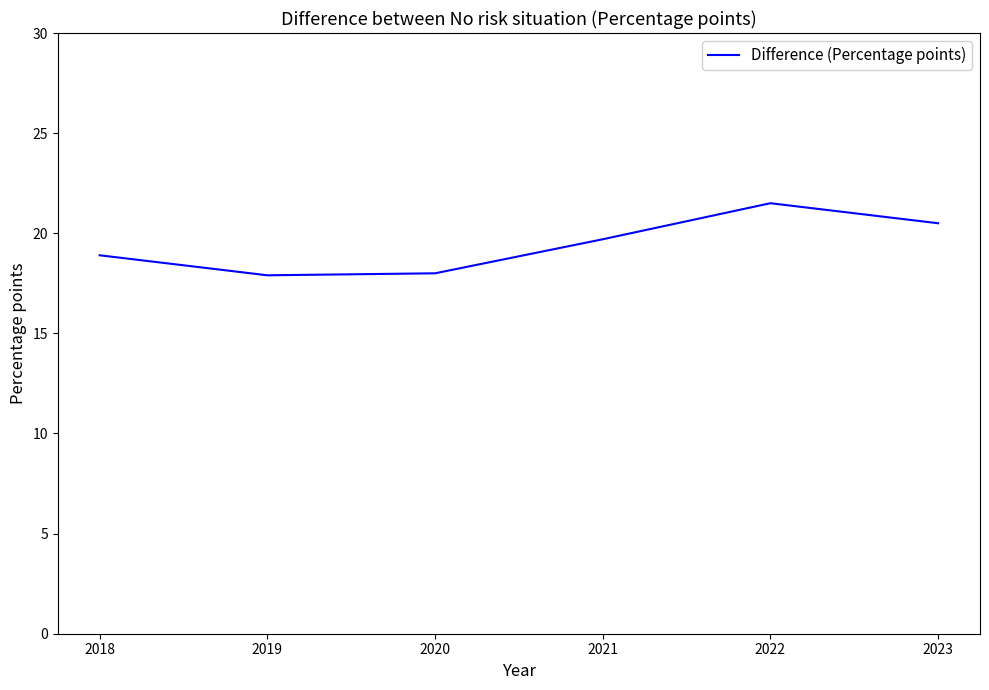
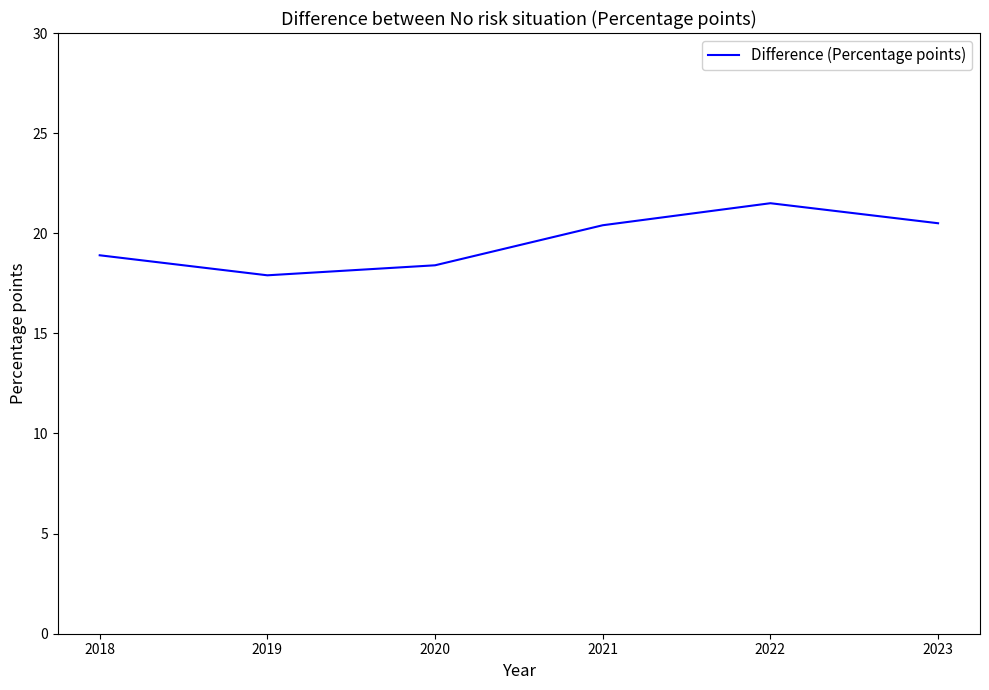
2020: 18.0 -> 18.4
2021: 19.7 -> 20.4
